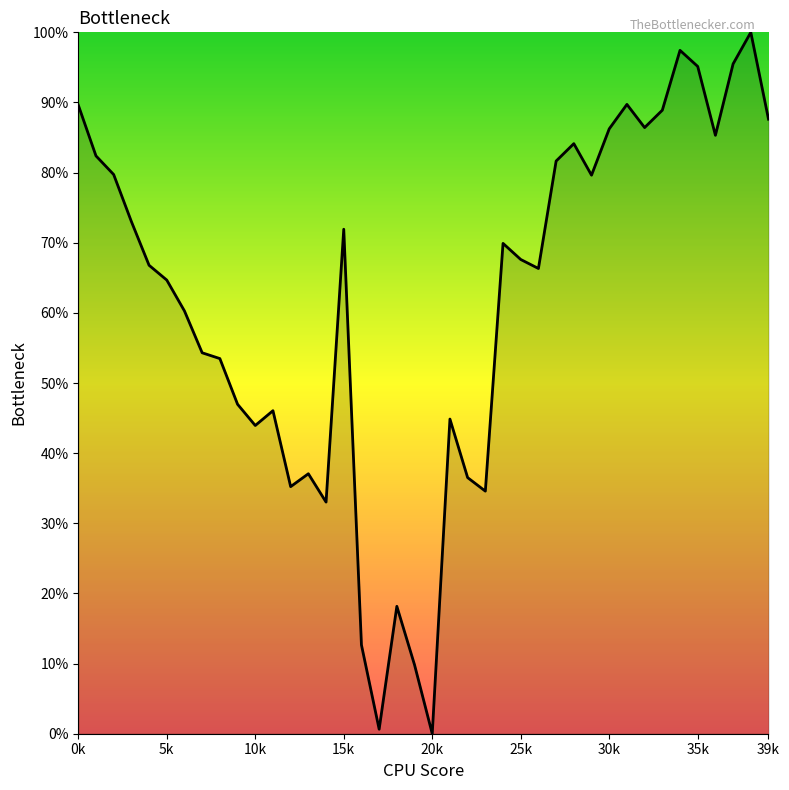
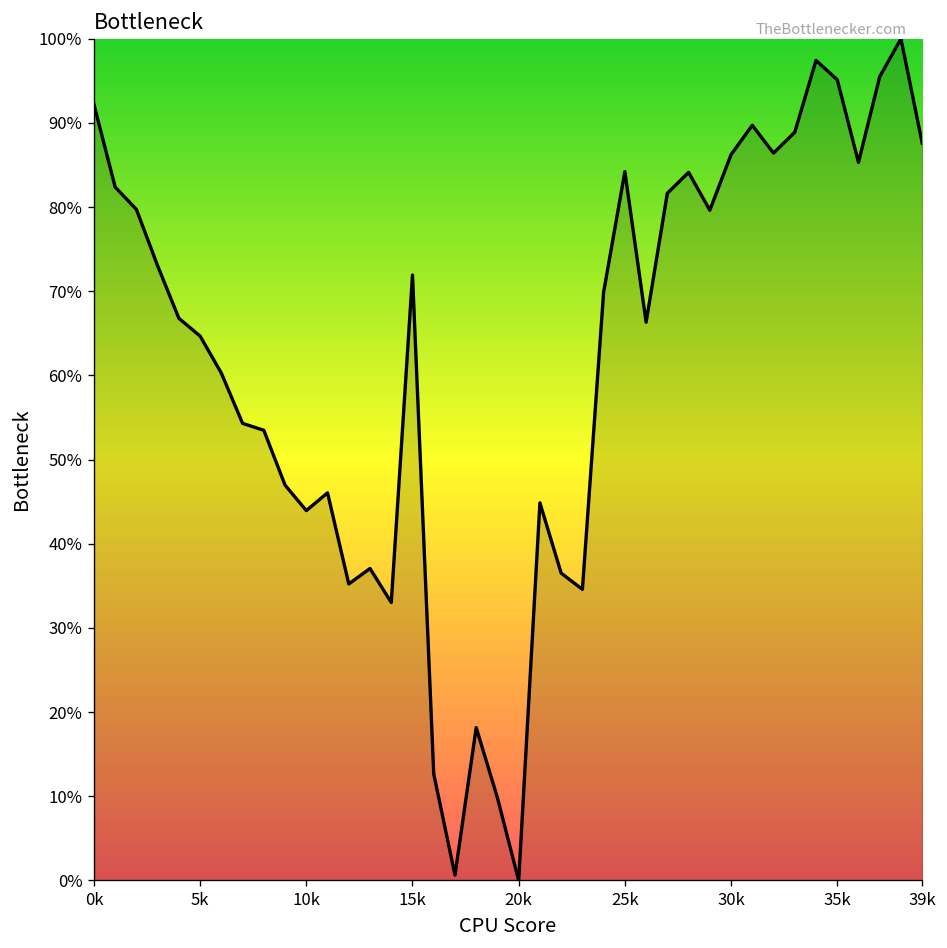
0k: 90% -> 92%
25k: 68% -> 84%
